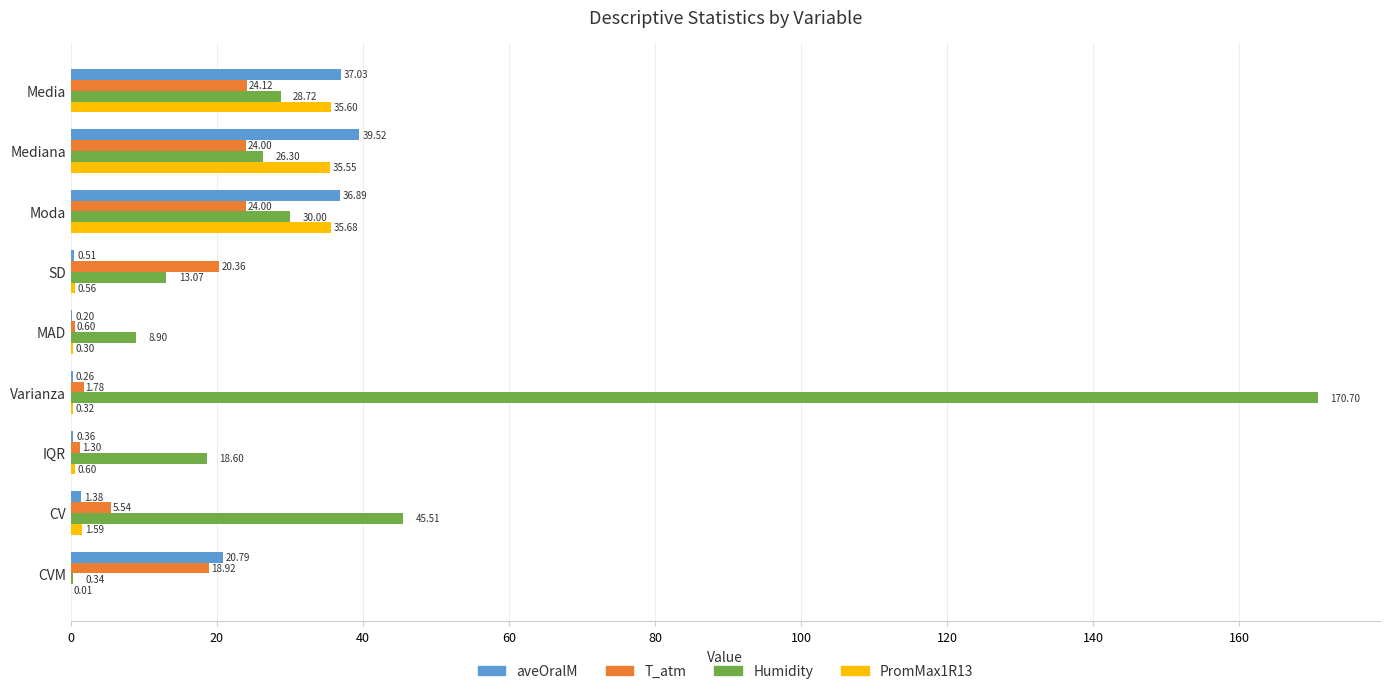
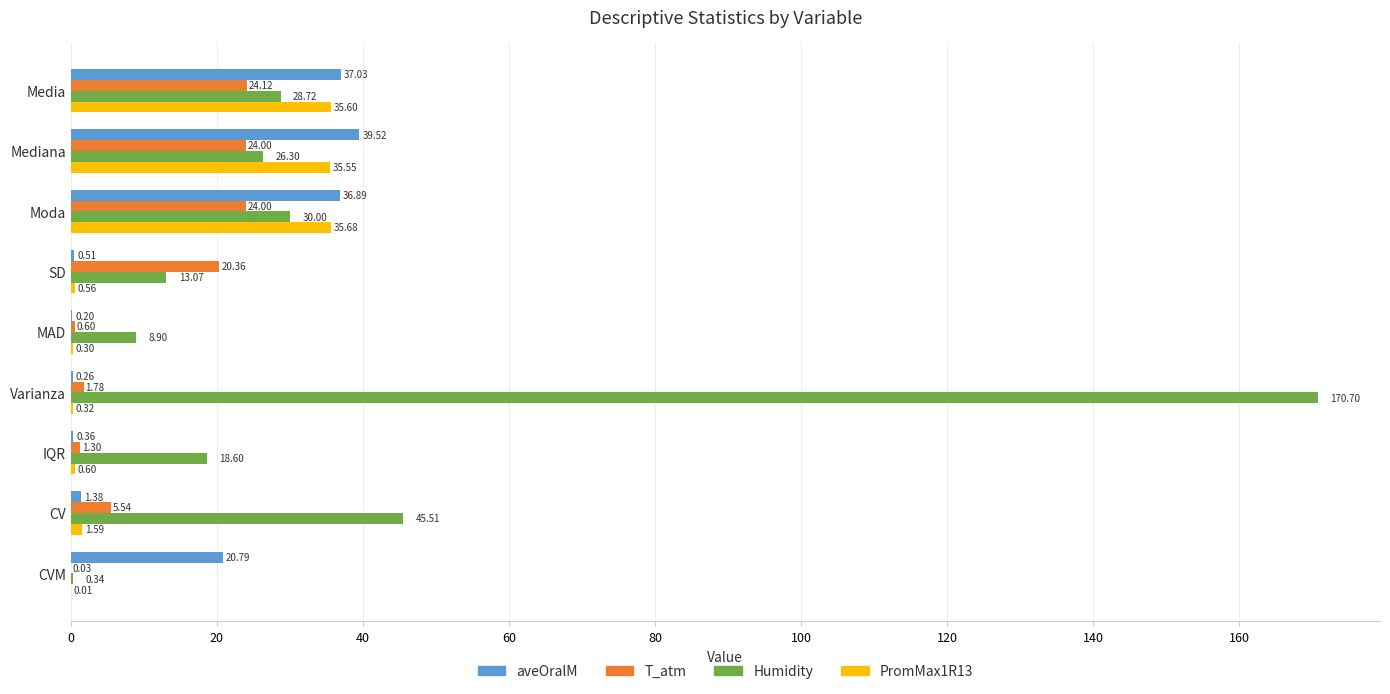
T_atm, CVM: 18.92 -> 0.03
